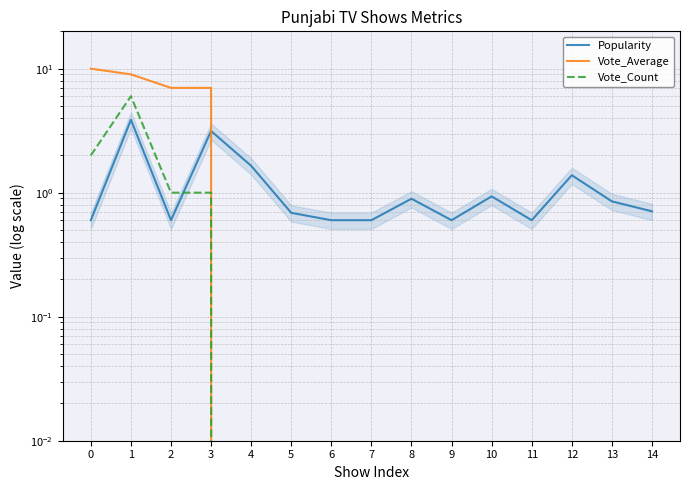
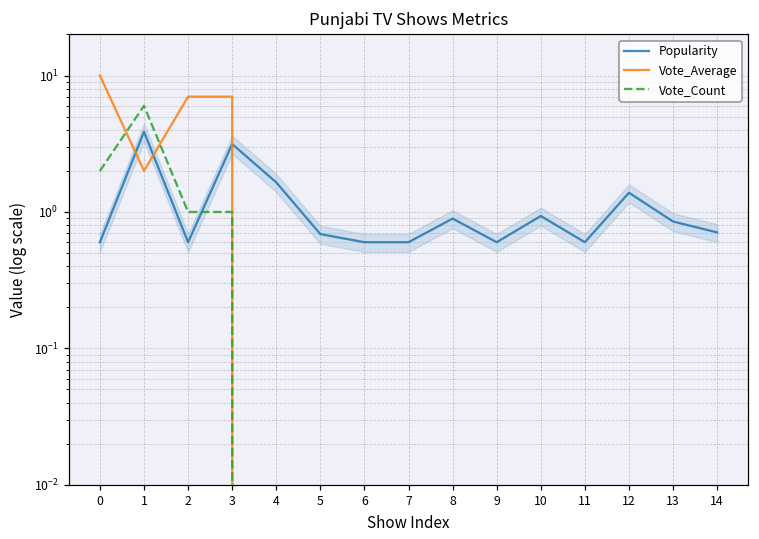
Vote_Average, 1: 9 -> 2
